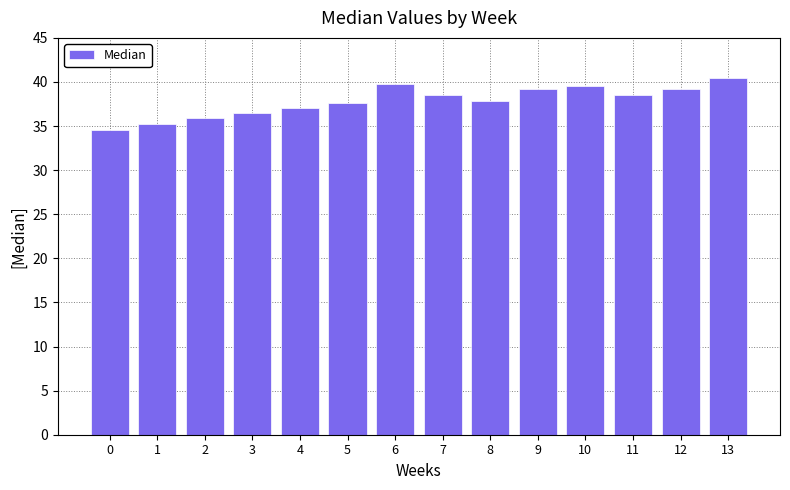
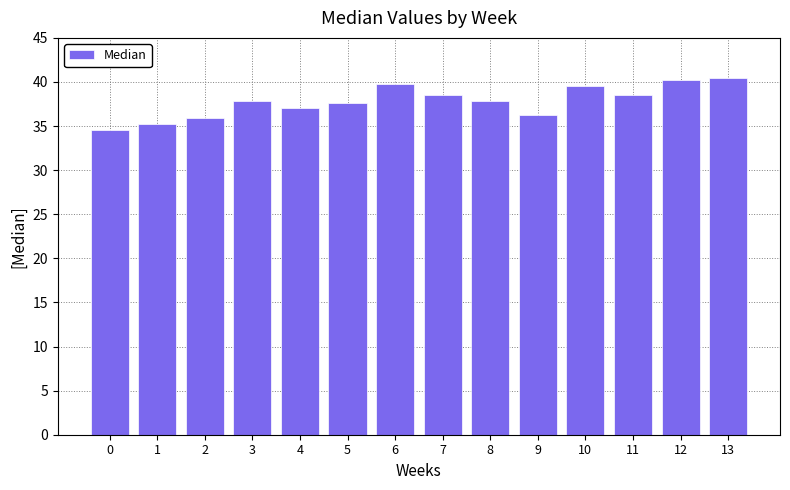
3: 37 -> 38
9: 39 -> 36
12: 39 -> 40
